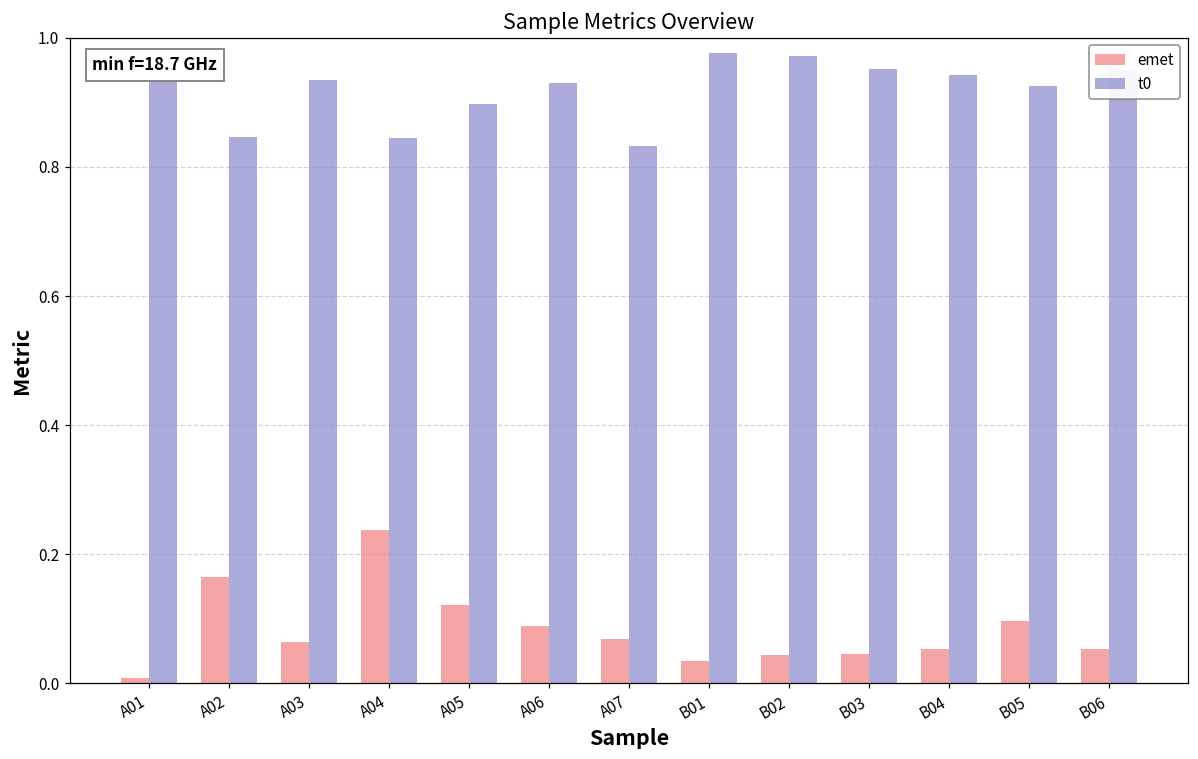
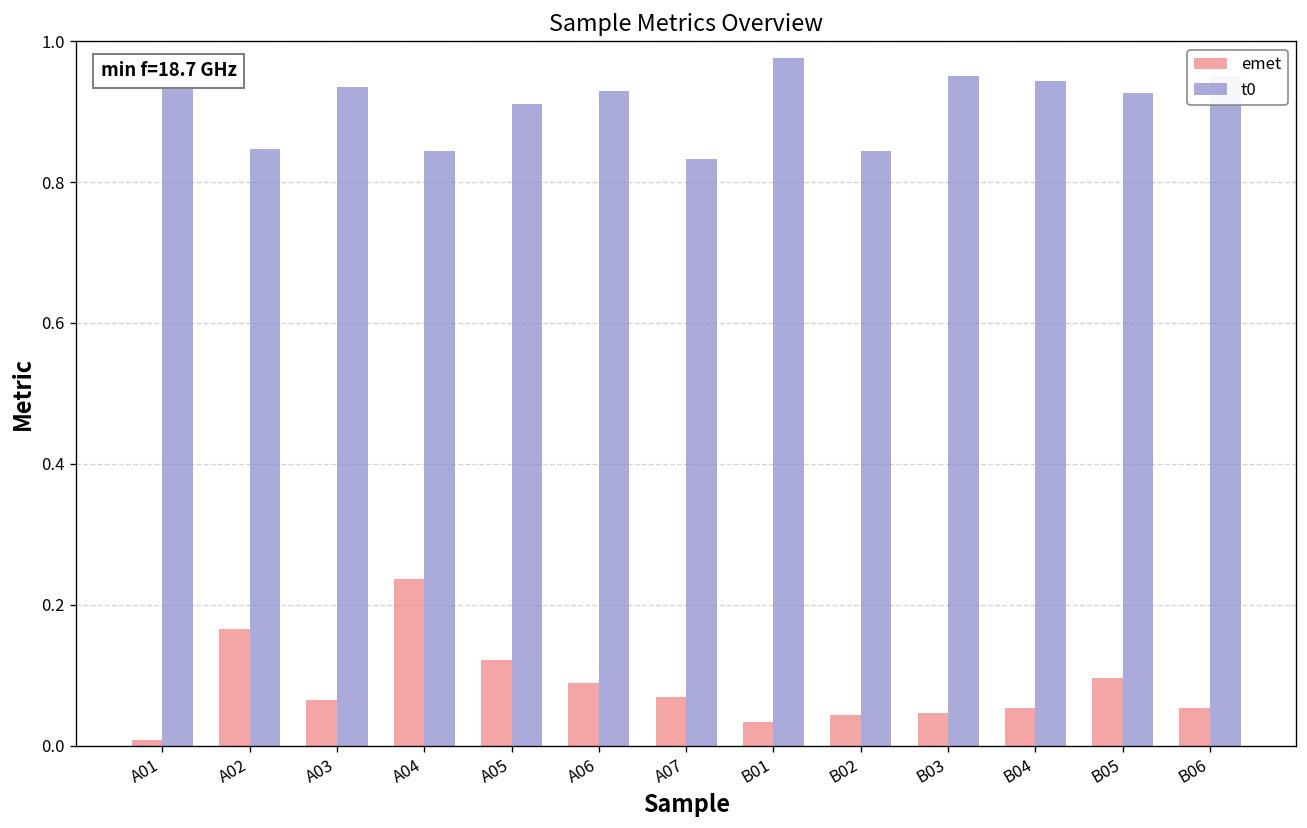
t0, A05: 0.90 -> 0.91
t0, B02: 0.97 -> 0.84
